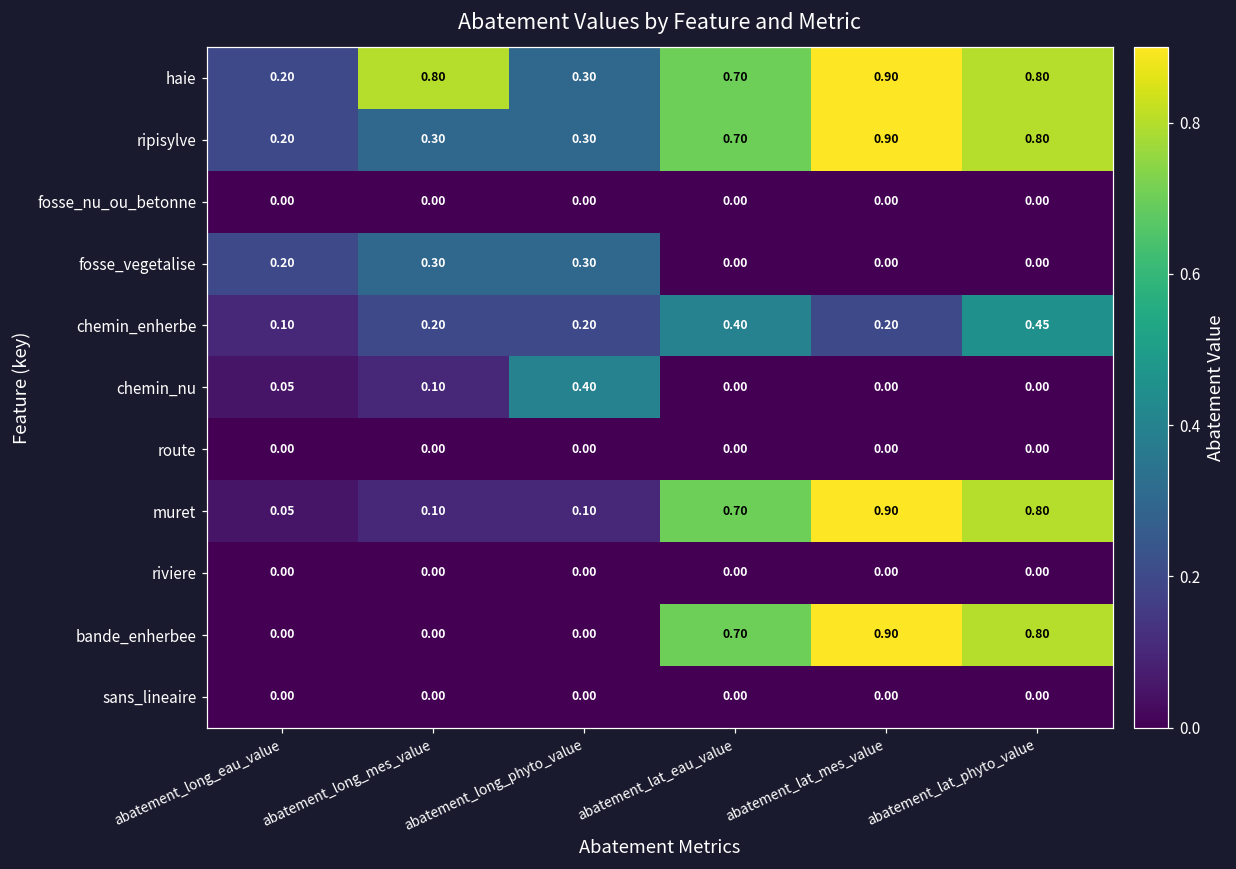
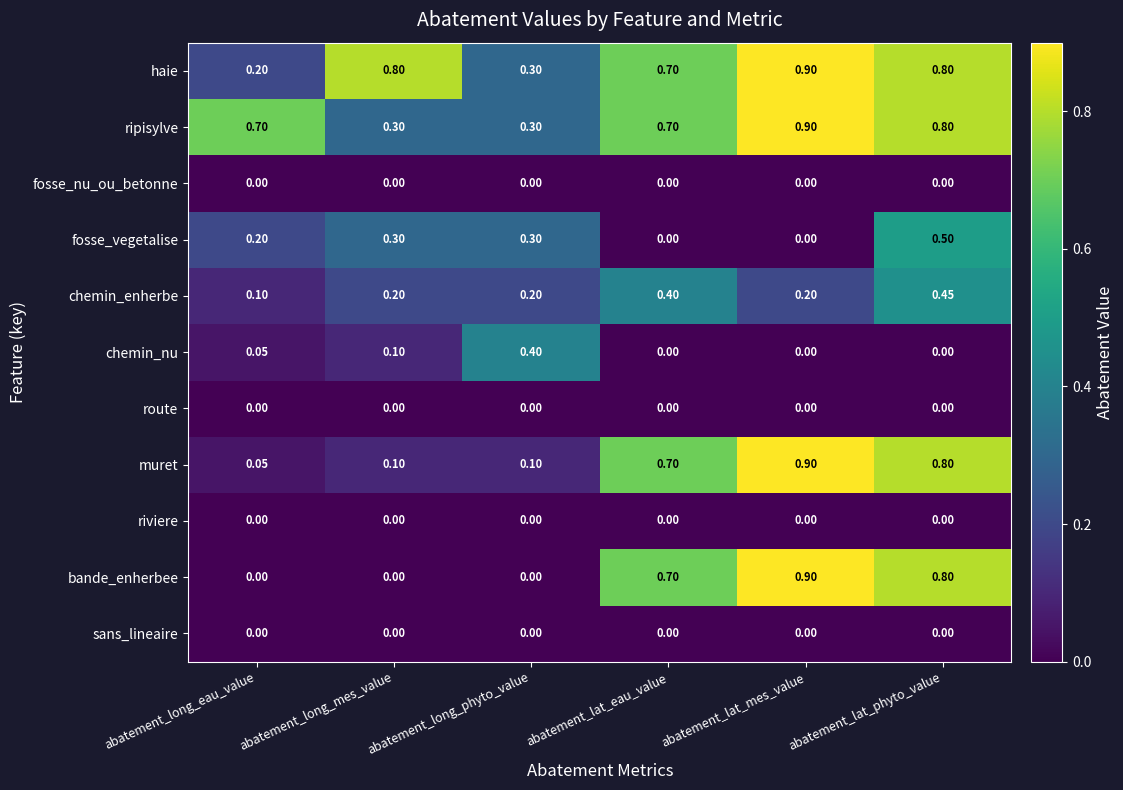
ripisylve, abatement_long_eau_value: 0.20 -> 0.70
fosse_vegetalise, abatement_lat_phyto_value: 0.00 -> 0.50
